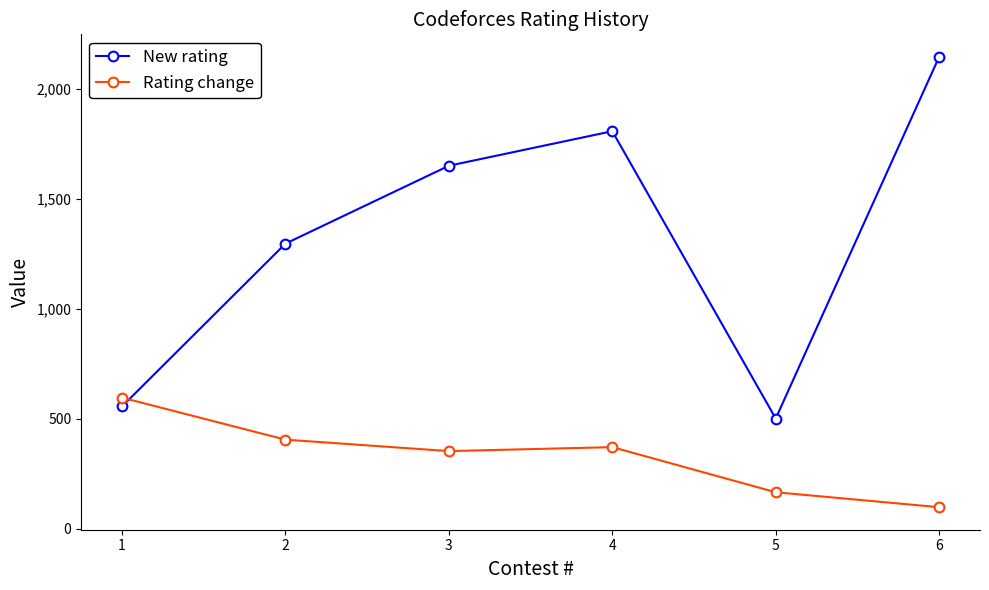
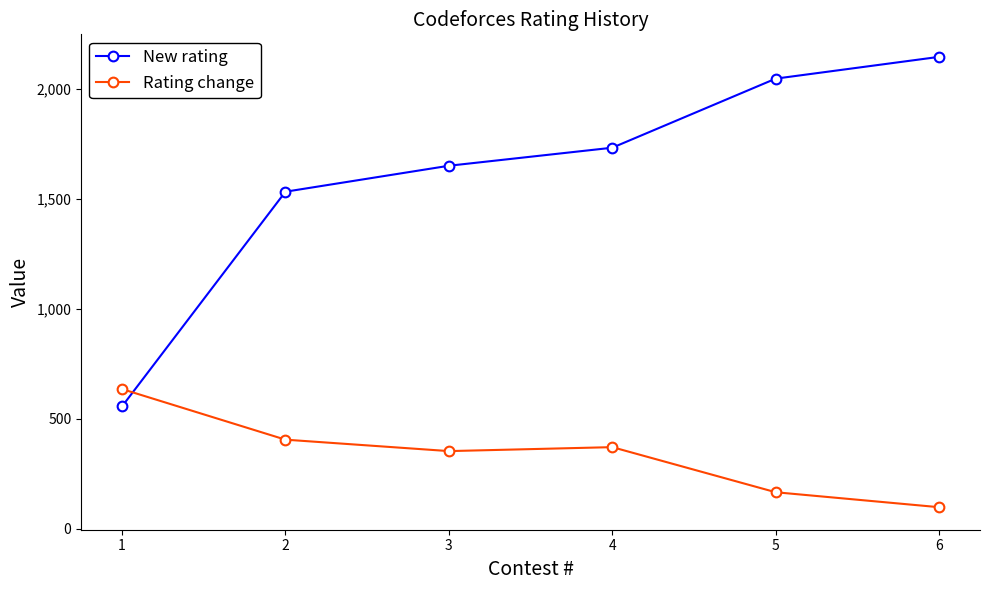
Rating change, 1: 600 -> 640
New rating, 2: 1,300 -> 1,530
New rating, 4: 1,810 -> 1,730
New rating, 5: 500 -> 2,050
